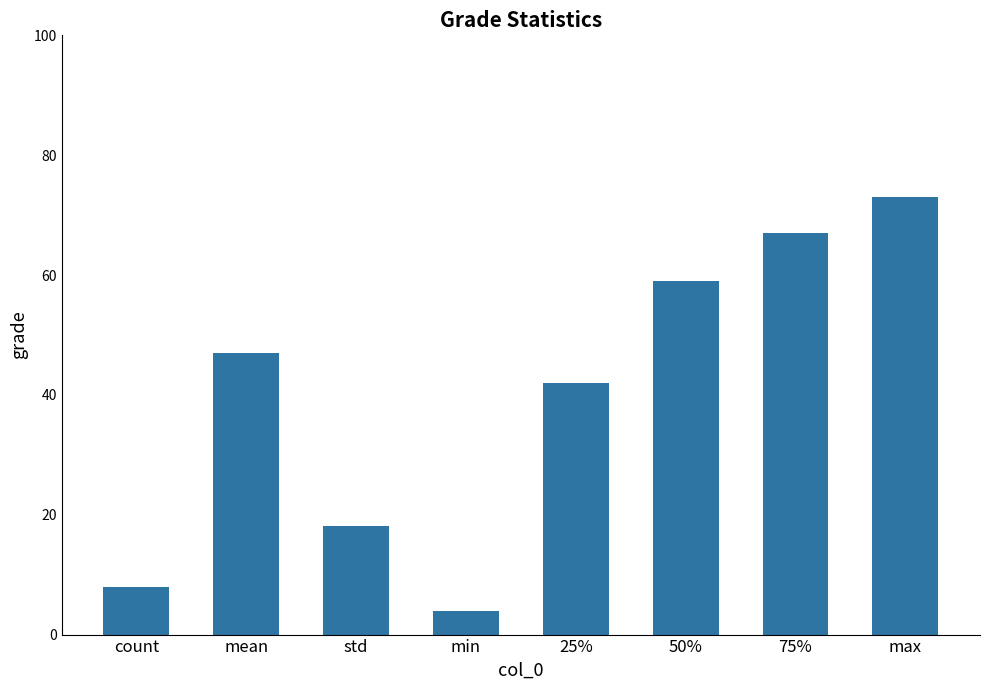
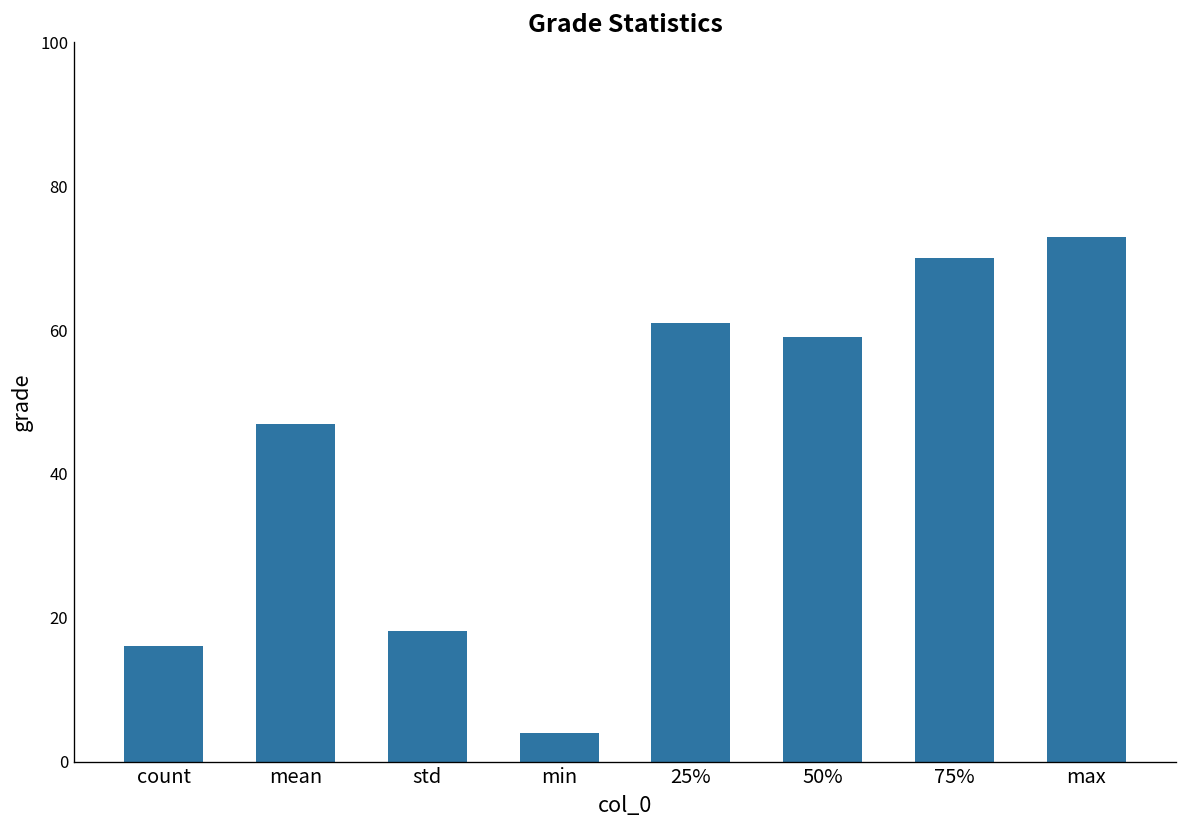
count: 8 -> 16
25%: 42 -> 61
75%: 67 -> 70
